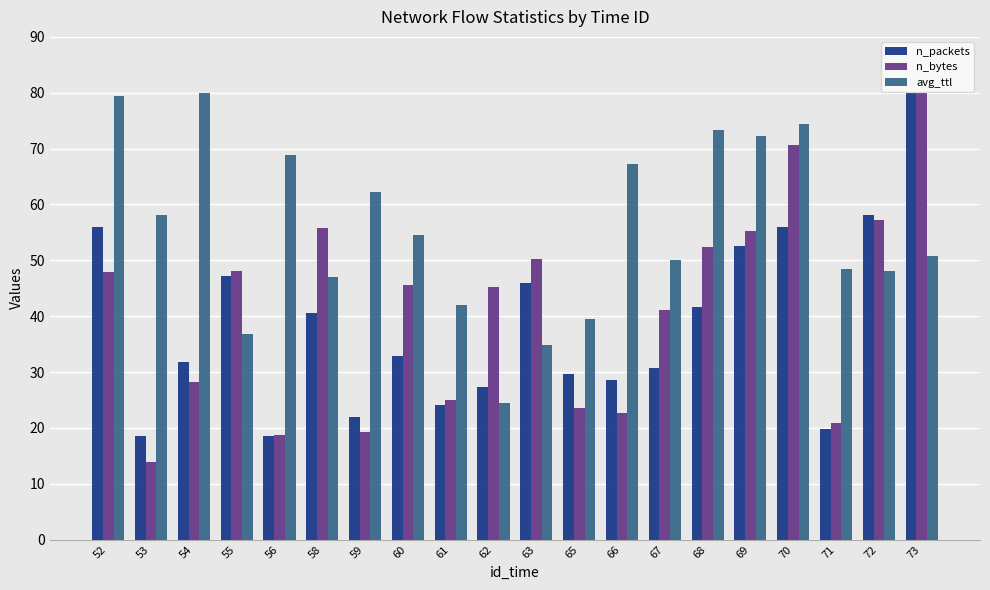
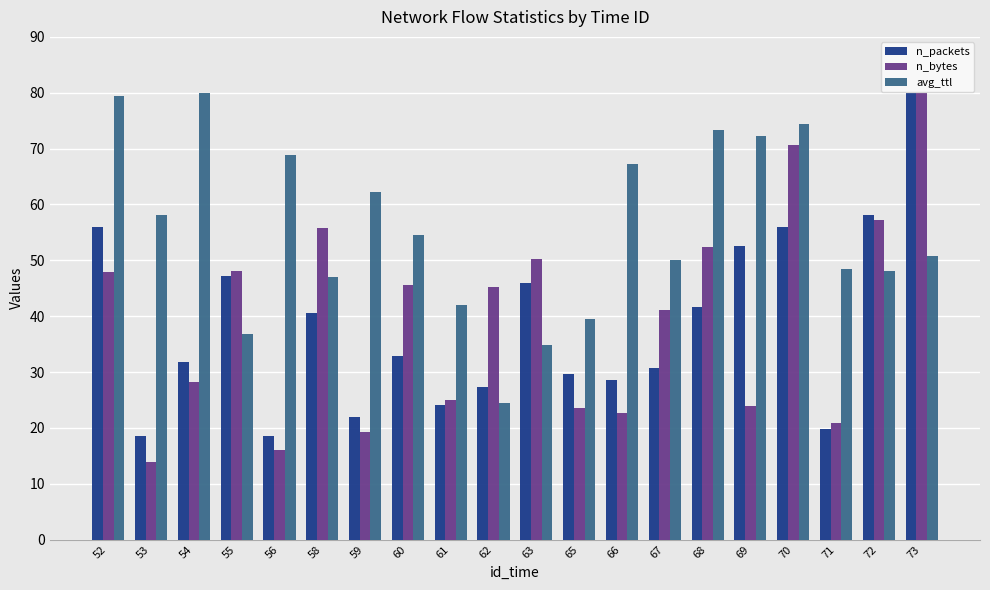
n_bytes, 56: 19 -> 16
n_bytes, 69: 55 -> 24
